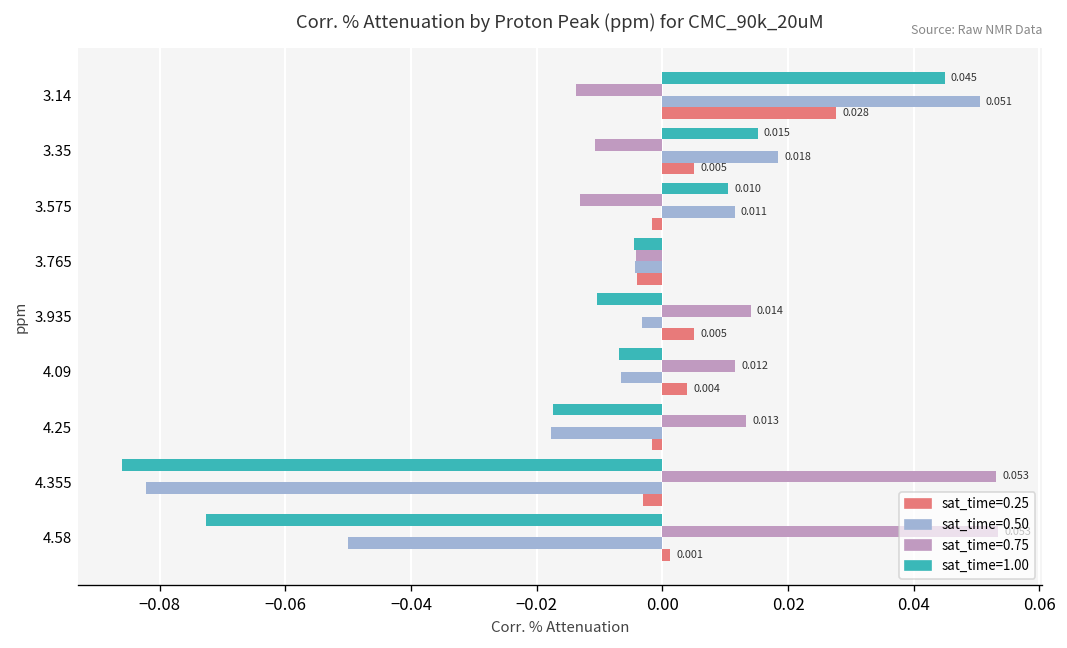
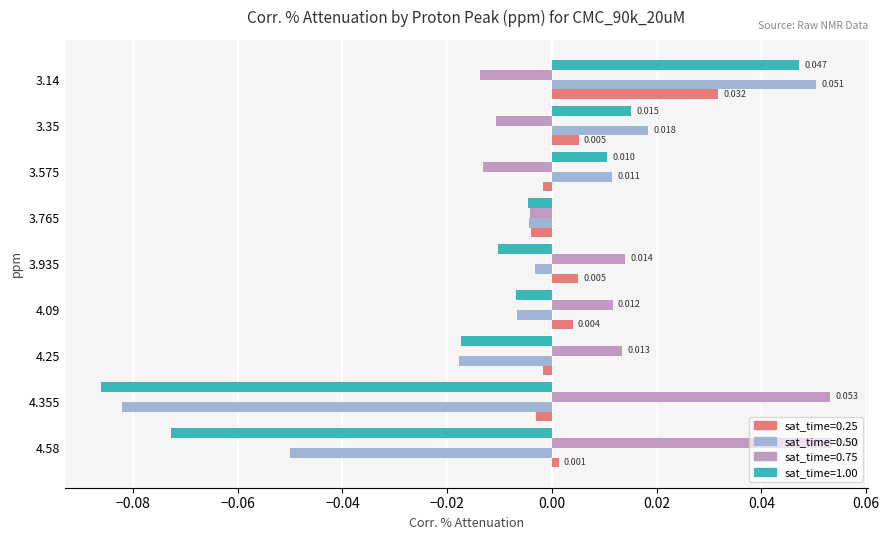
sat_time=1.00, 3.14: 0.045 -> 0.047
sat_time=0.25, 3.14: 0.028 -> 0.032
